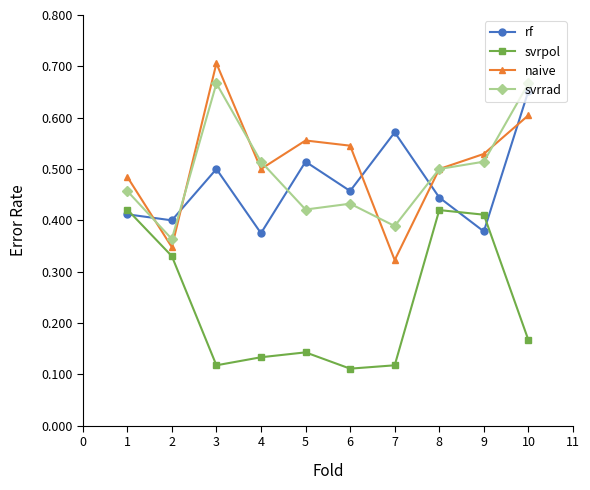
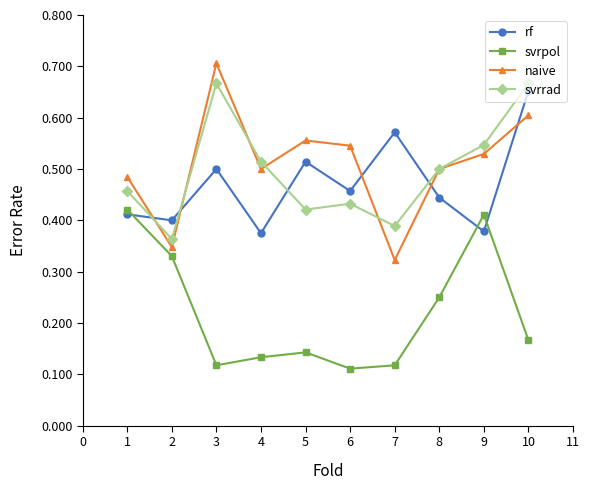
svrpol, 8: 0.42 -> 0.25
svrrad, 9: 0.51 -> 0.55
